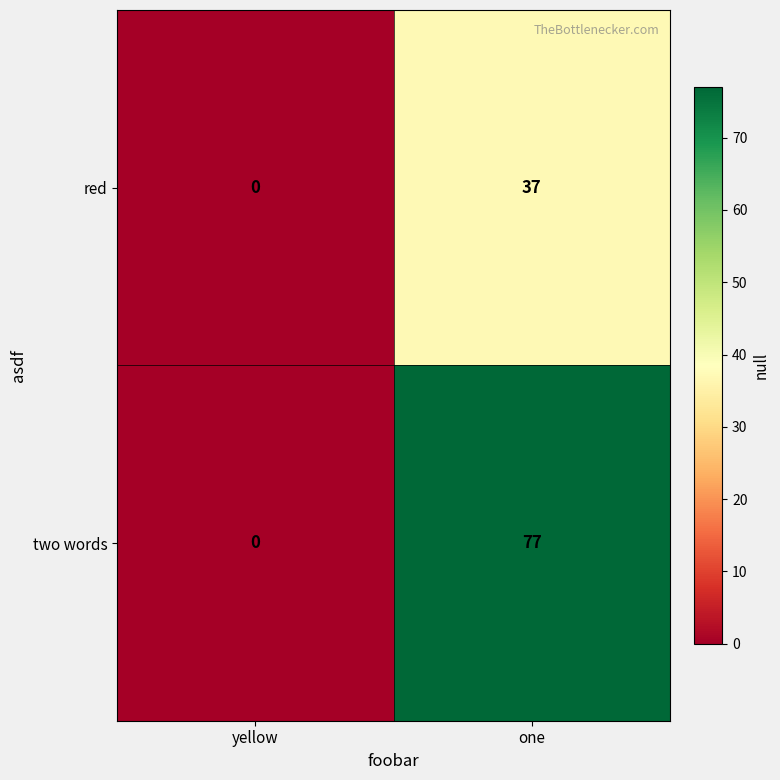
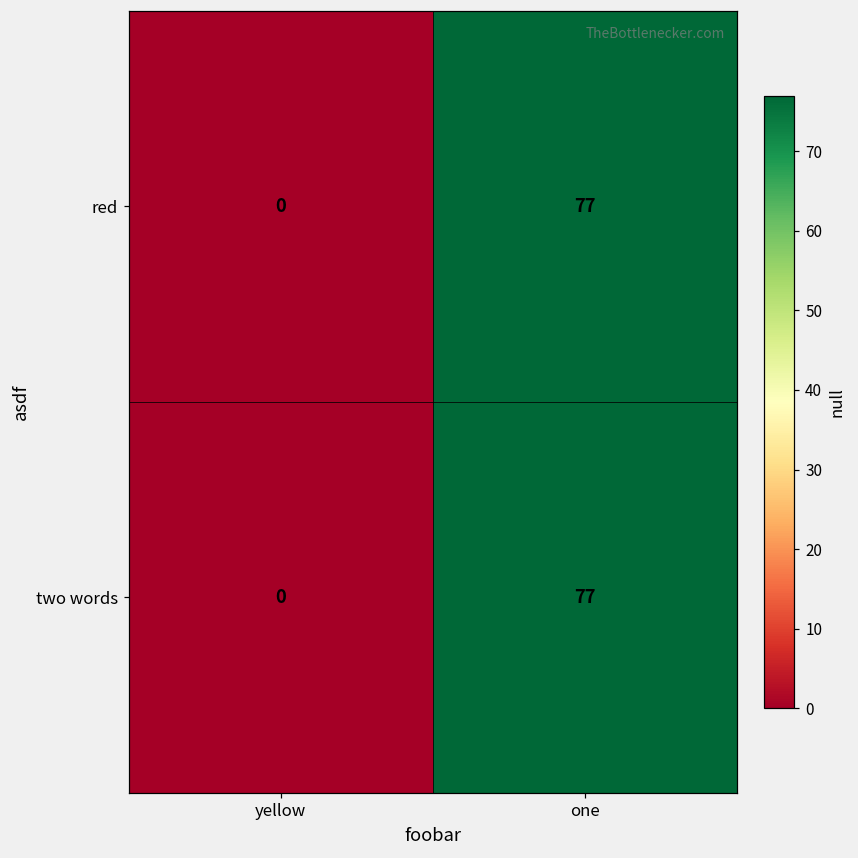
red, one: 37 -> 77
